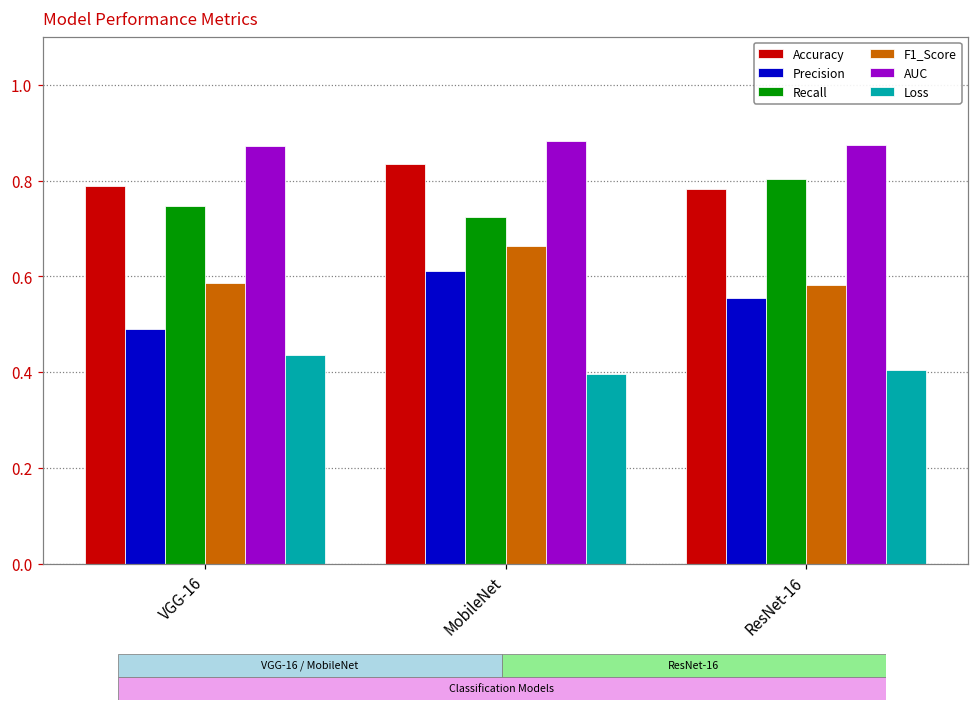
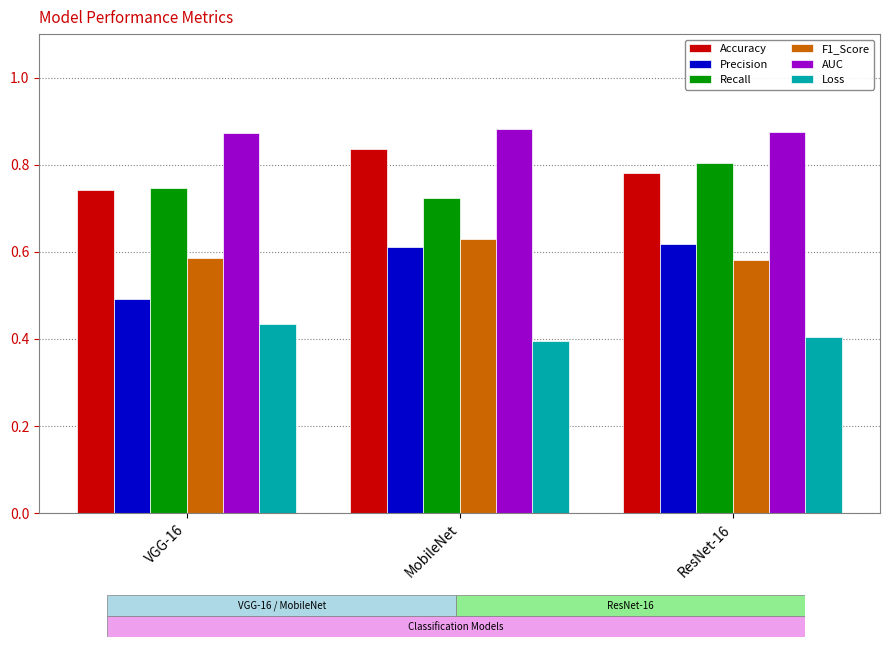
Accuracy, VGG-16: 0.79 -> 0.74
F1_Score, MobileNet: 0.66 -> 0.63
Precision, ResNet-16: 0.56 -> 0.62
